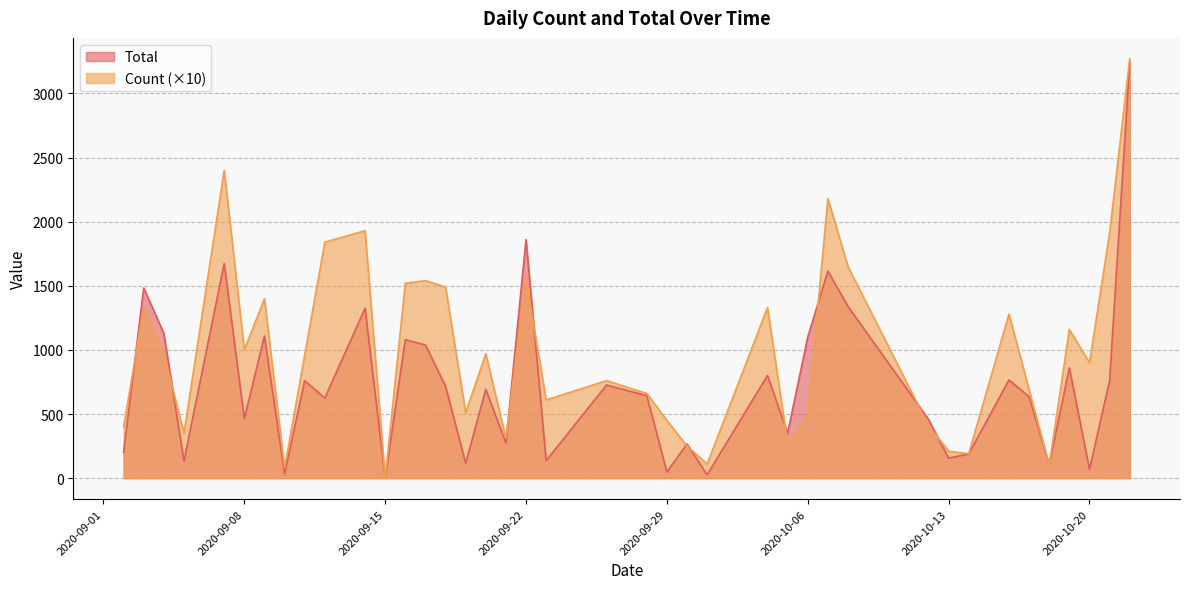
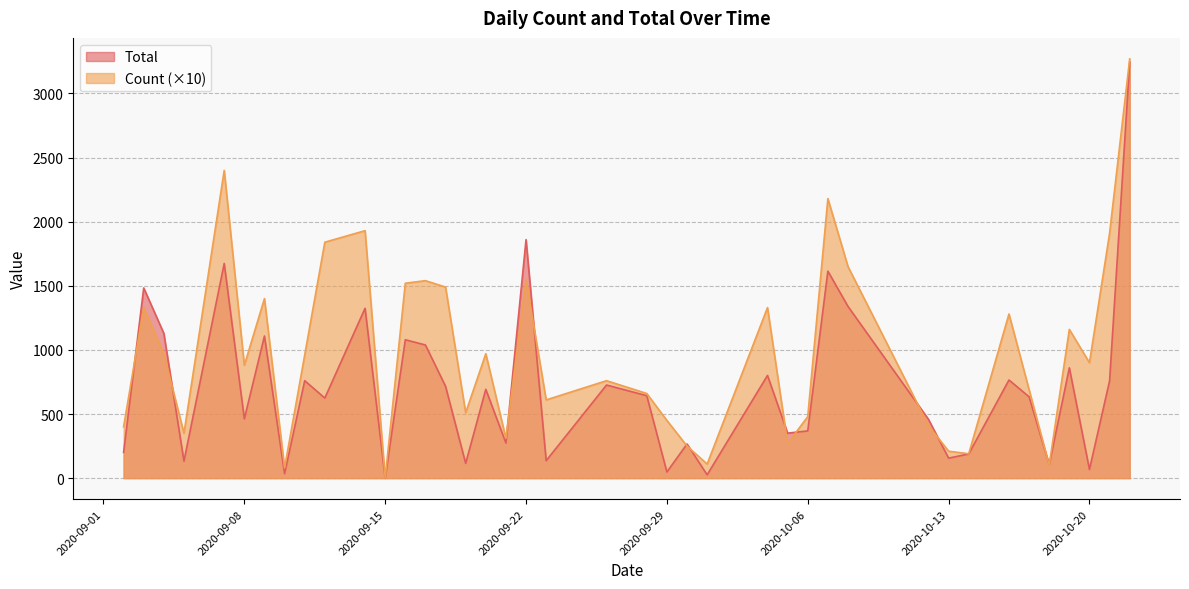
Count (×10), 2020-09-08: 1000 -> 880
Total, 2020-10-06: 1100 -> 370
